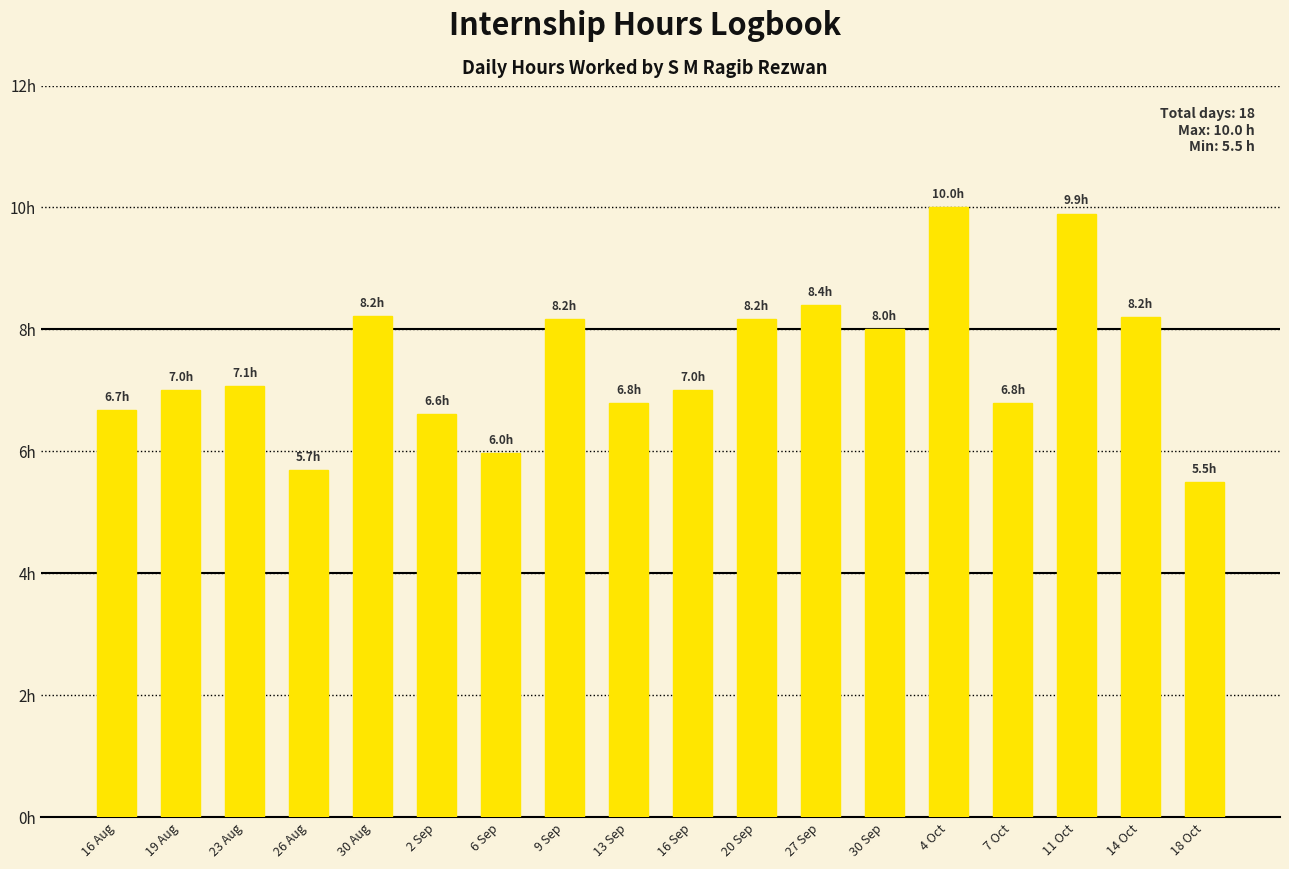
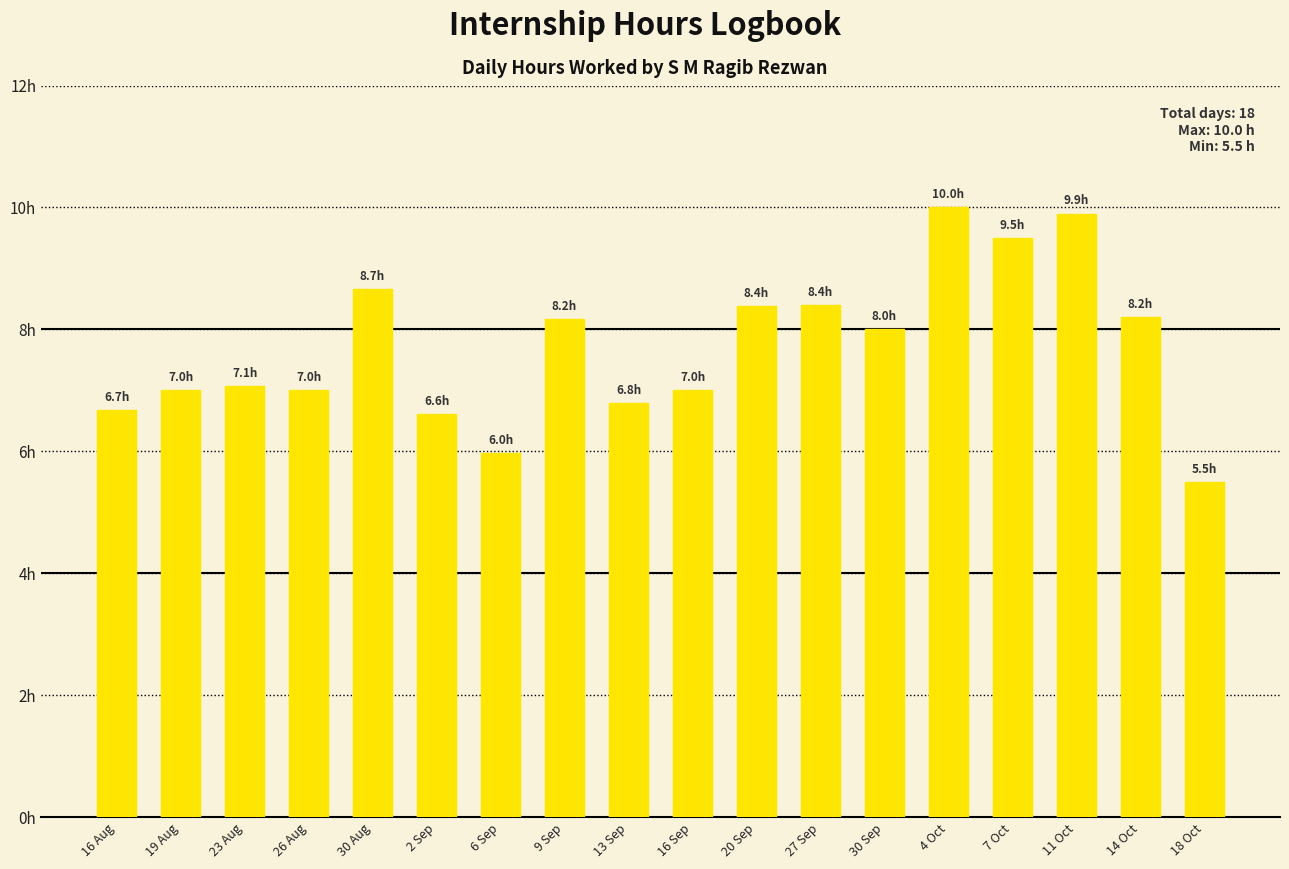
26 Aug: 5.7h -> 7.0h
30 Aug: 8.2h -> 8.7h
20 Sep: 8.2h -> 8.4h
7 Oct: 6.8h -> 9.5h
